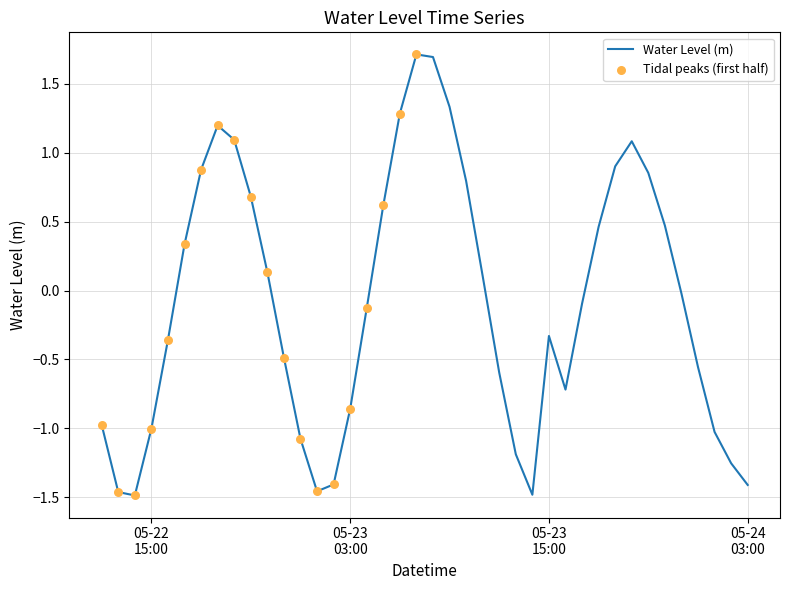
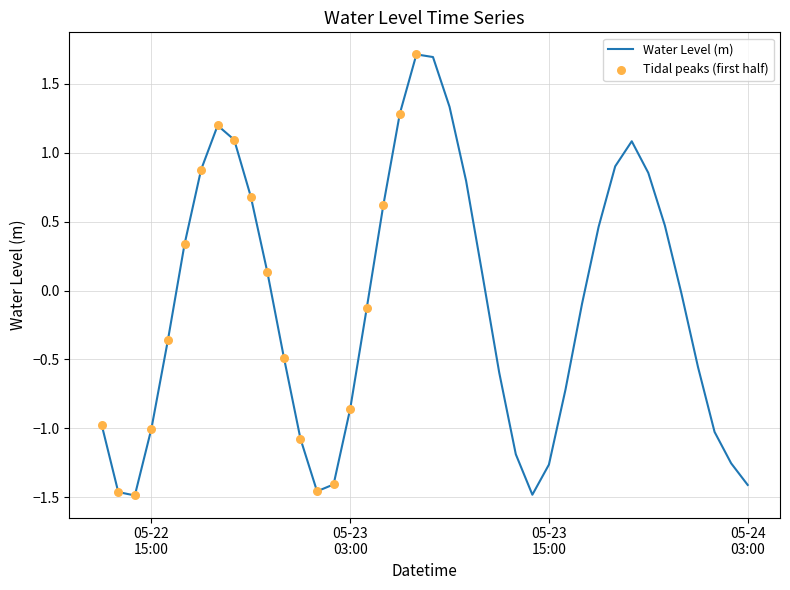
Water Level (m), 05-23 15:00: -0.33 -> -1.26
